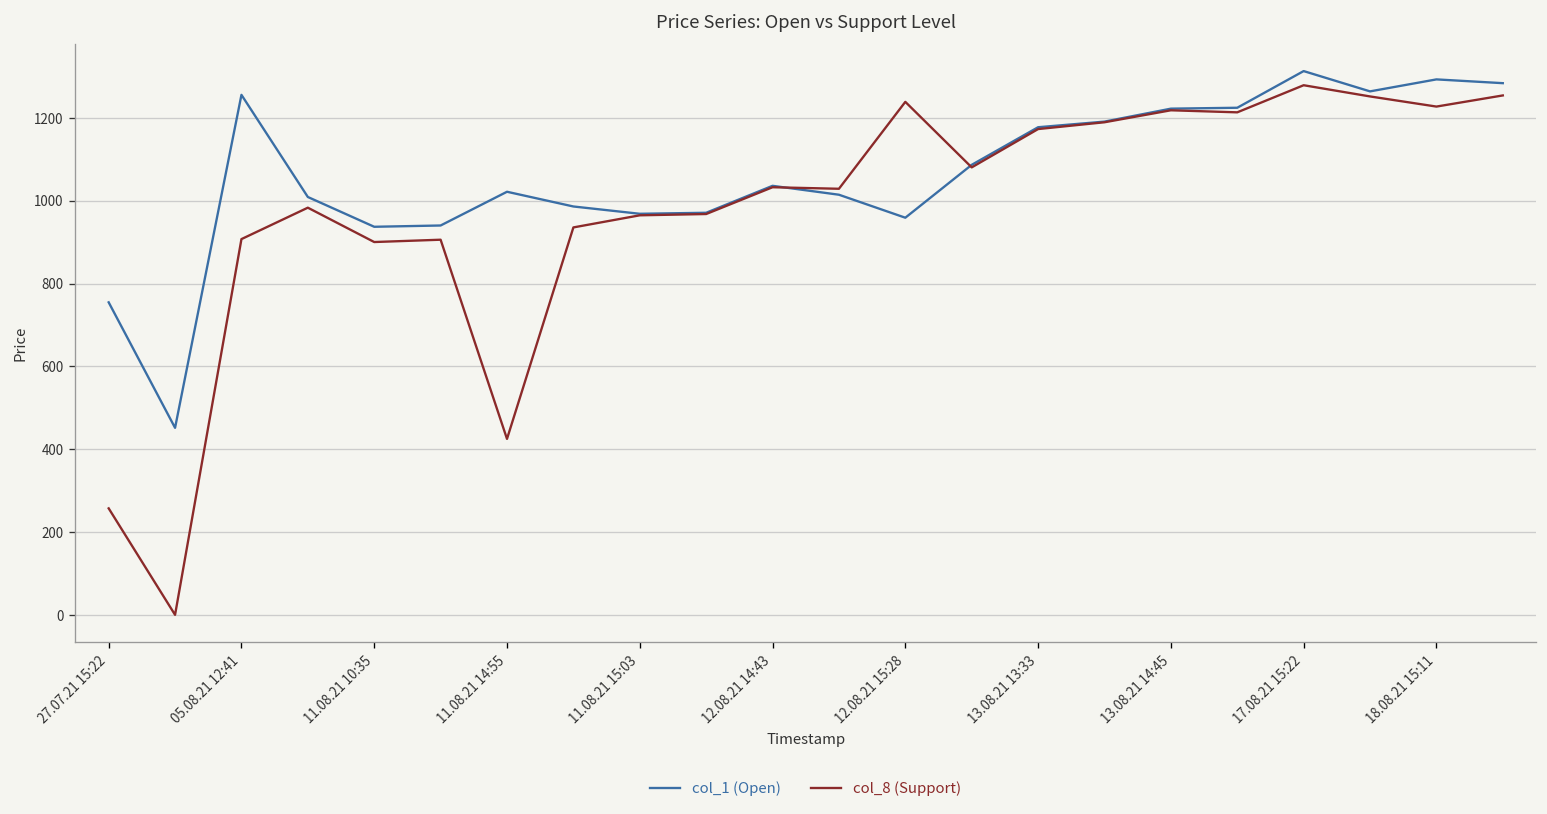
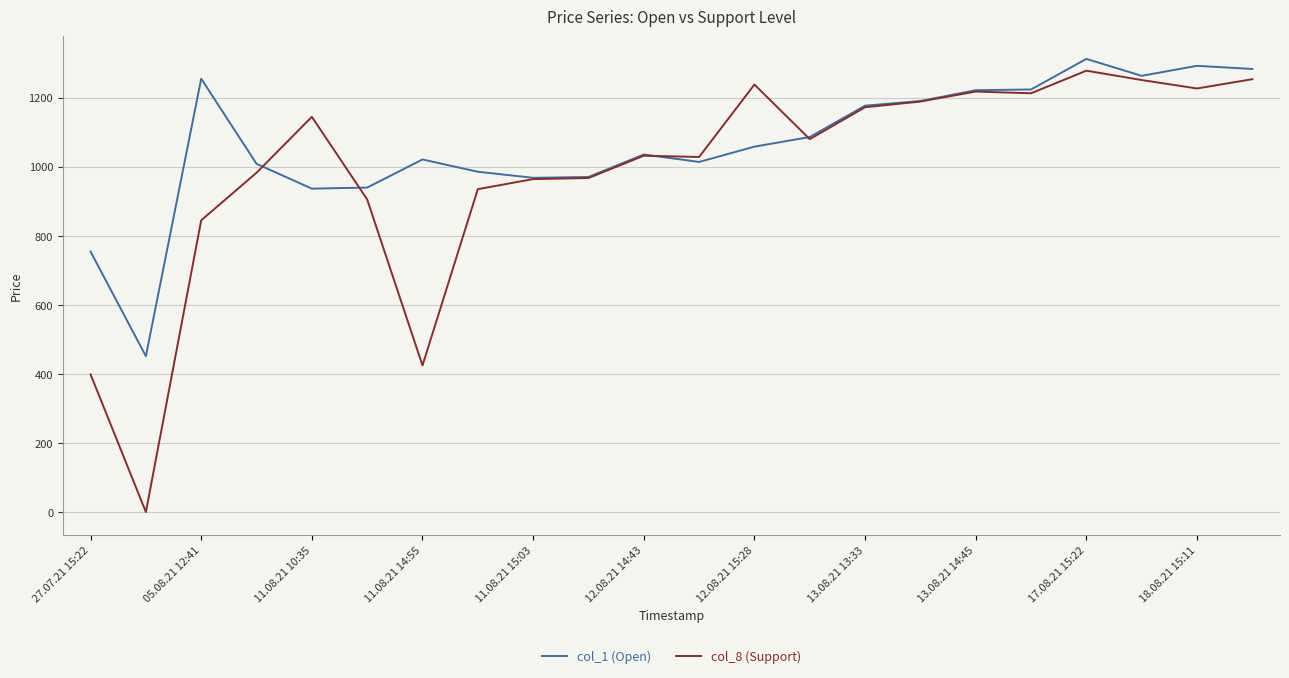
col_8 (Support), 27.07.21 15:22: 260 -> 400
col_8 (Support), 05.08.21 12:41: 910 -> 850
col_8 (Support), 11.08.21 10:35: 900 -> 1140
col_1 (Open), 12.08.21 15:28: 960 -> 1060
